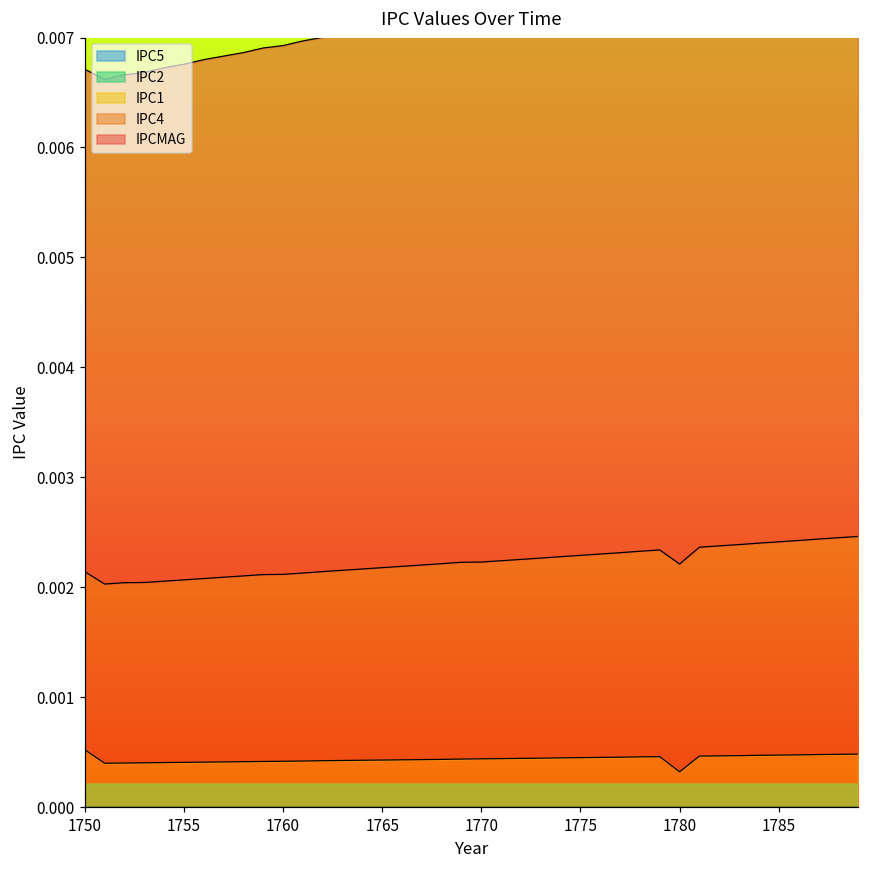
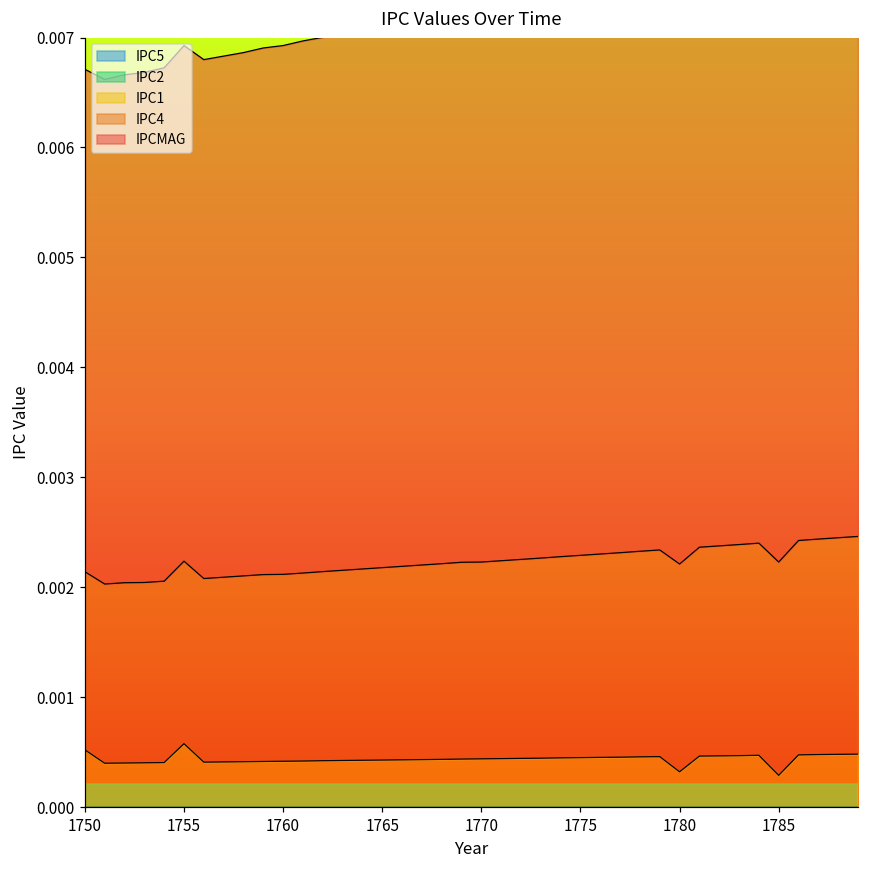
IPC1, 1755: 0.0004 -> 0.0006
IPC1, 1785: 0.0005 -> 0.0003
